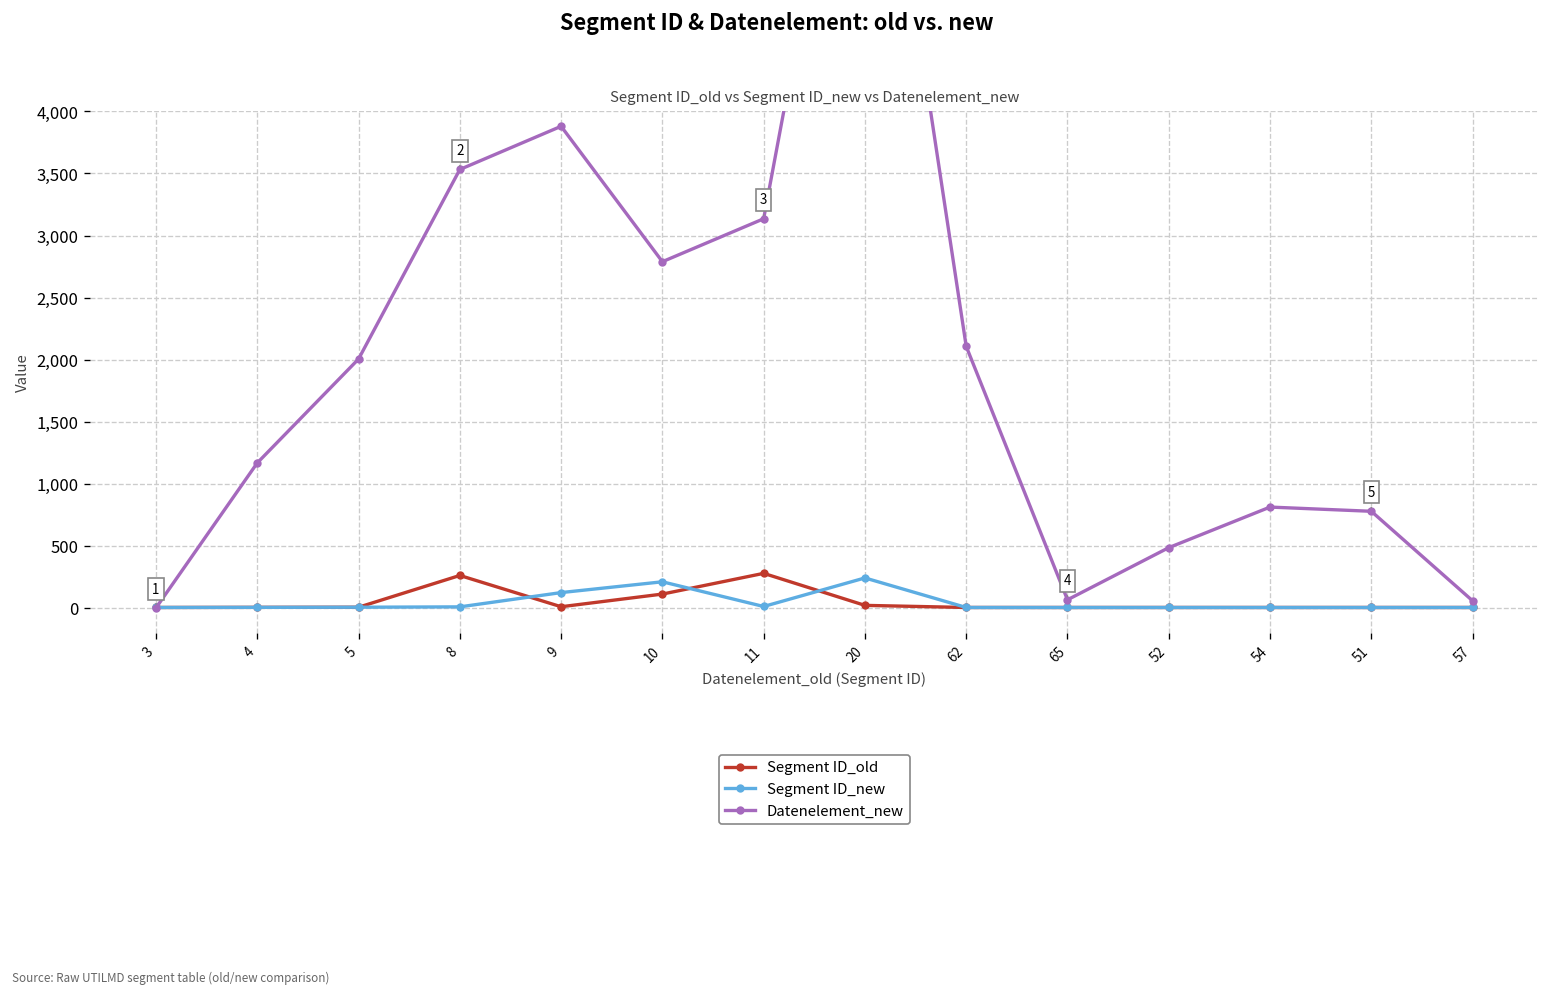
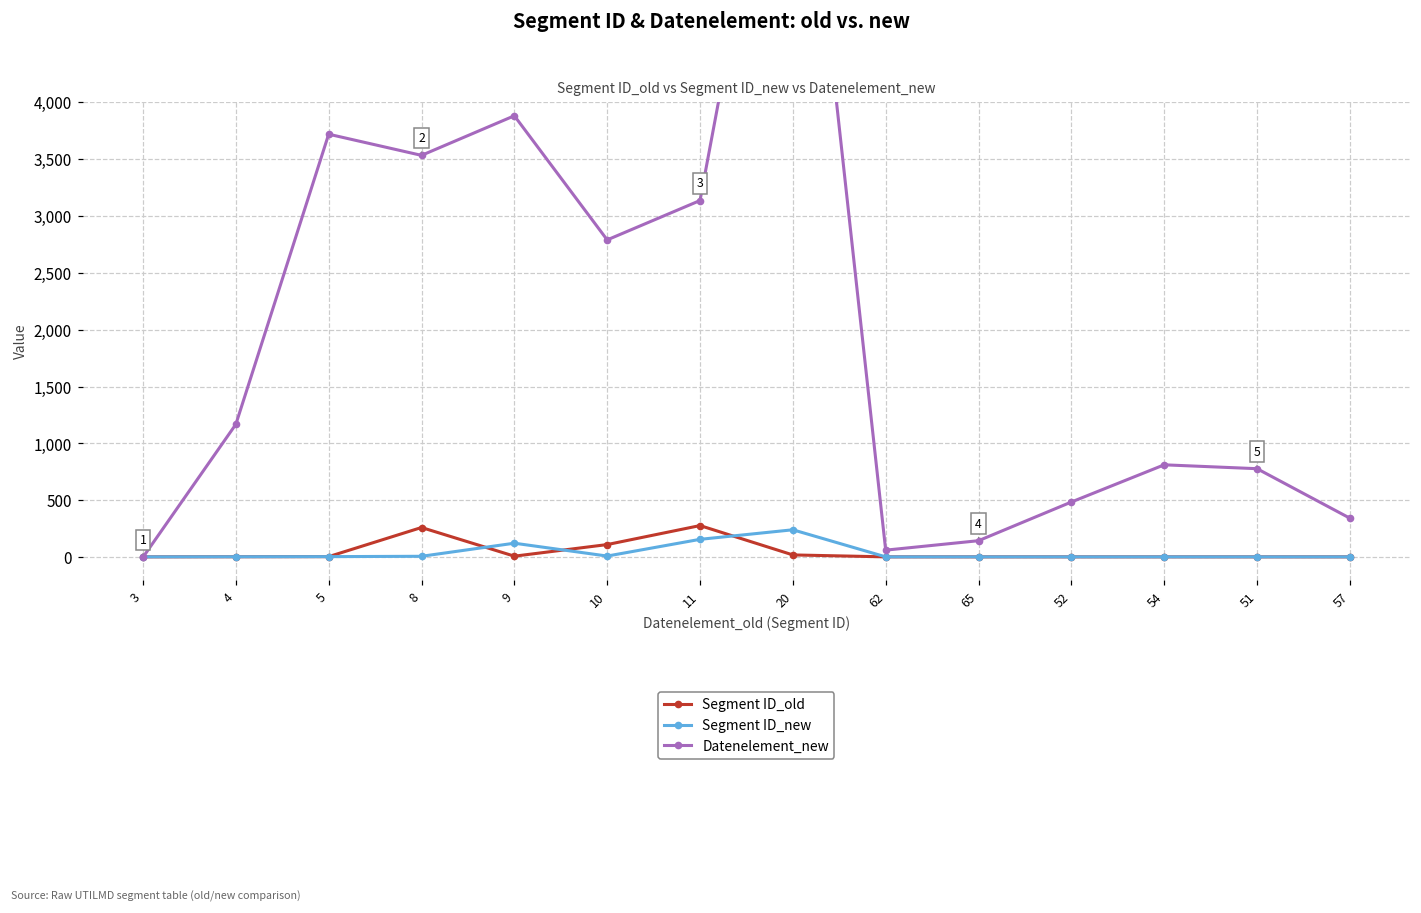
Datenelement_new, 5: 2,010 -> 3,720
Segment ID_new, 10: 210 -> 10
Segment ID_new, 11: 10 -> 160
Datenelement_new, 62: 2,110 -> 60
Datenelement_new, 65: 70 -> 150
Datenelement_new, 57: 60 -> 340
